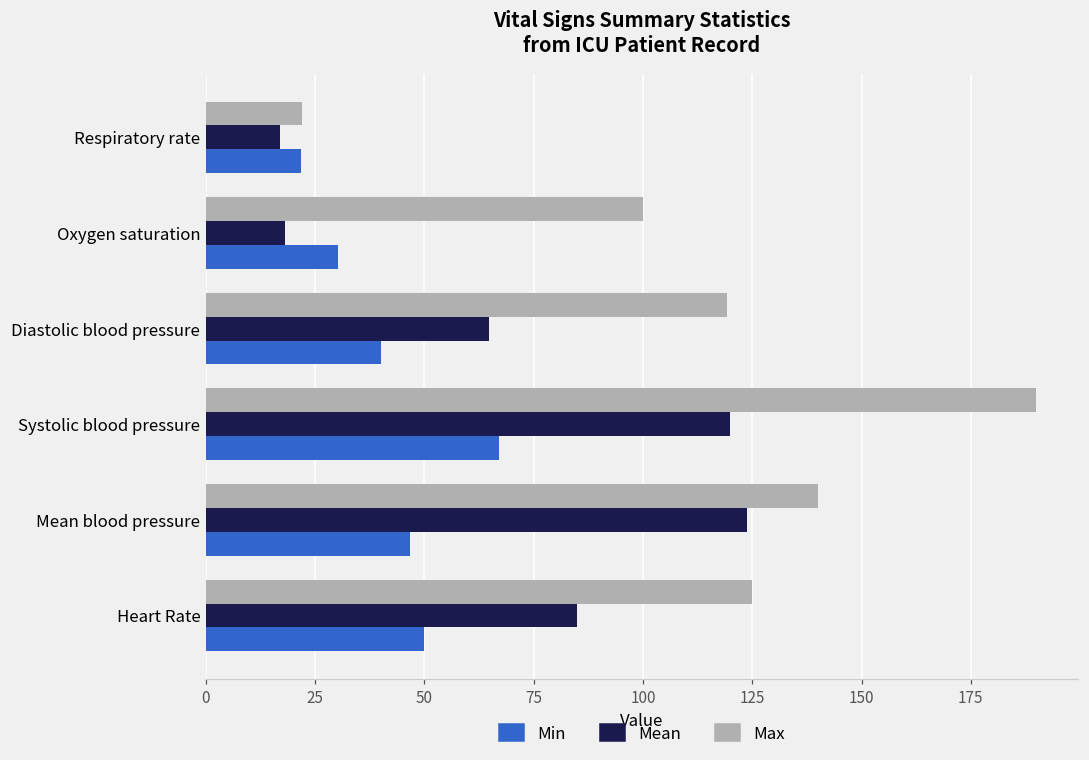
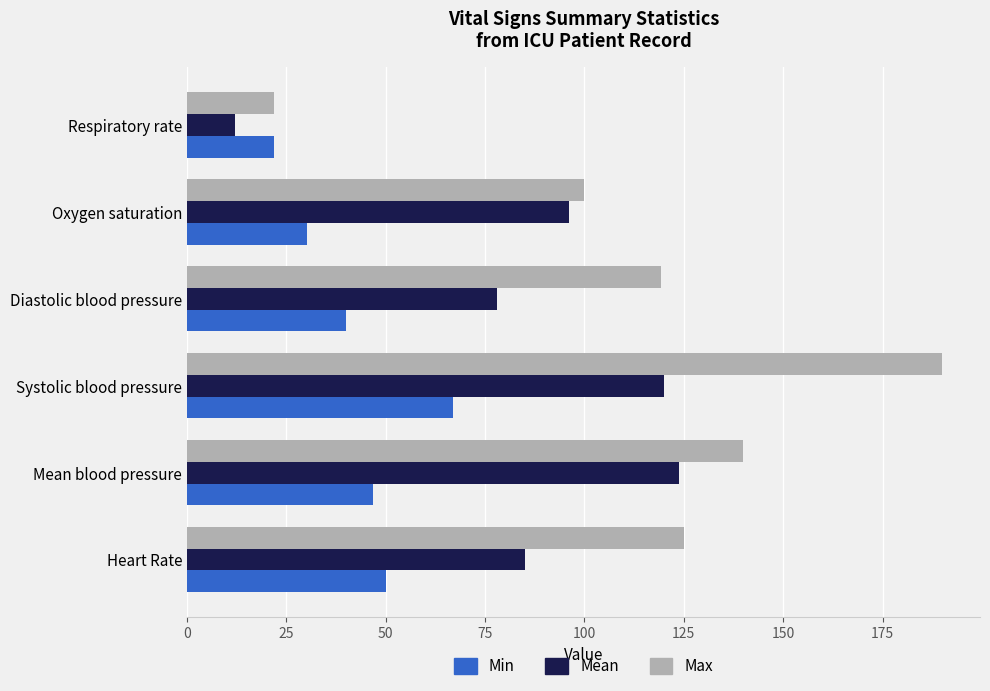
Mean, Respiratory rate: 17 -> 12
Mean, Oxygen saturation: 18 -> 96
Mean, Diastolic blood pressure: 65 -> 78
